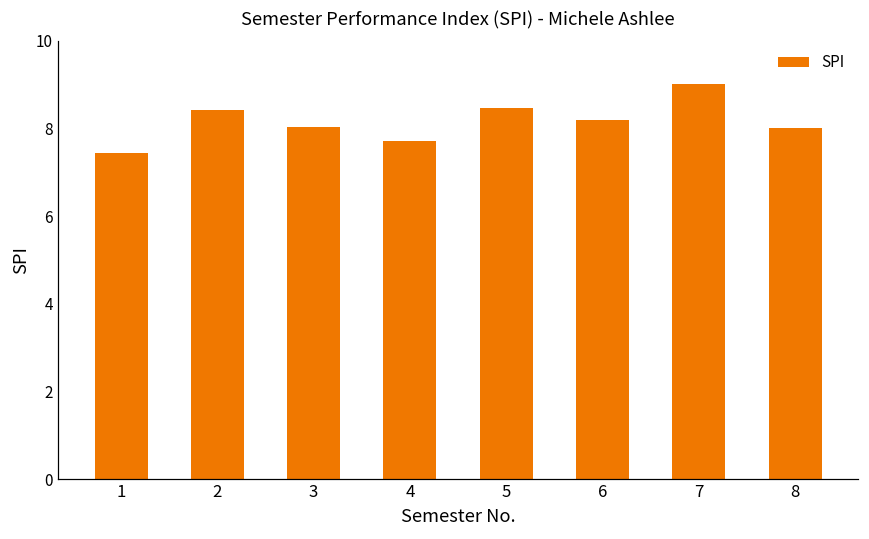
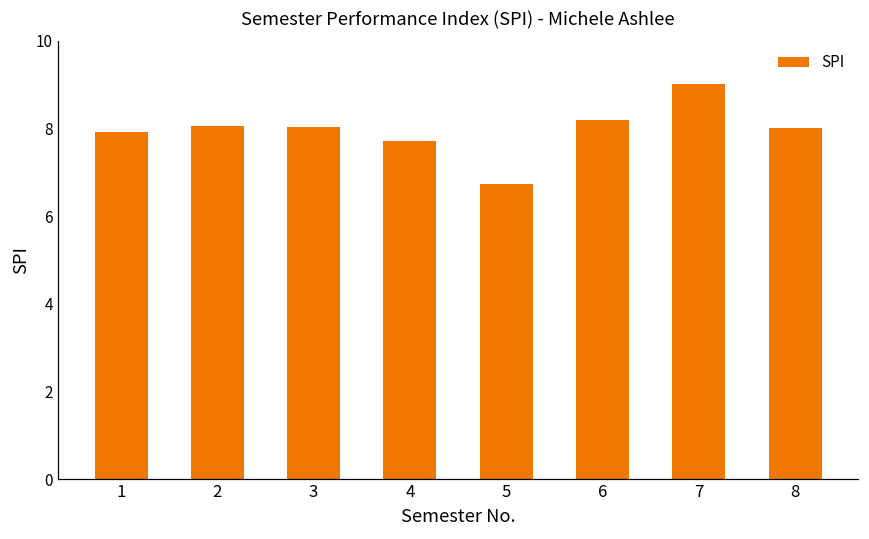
1: 7.4 -> 7.9
2: 8.4 -> 8.1
5: 8.5 -> 6.7
